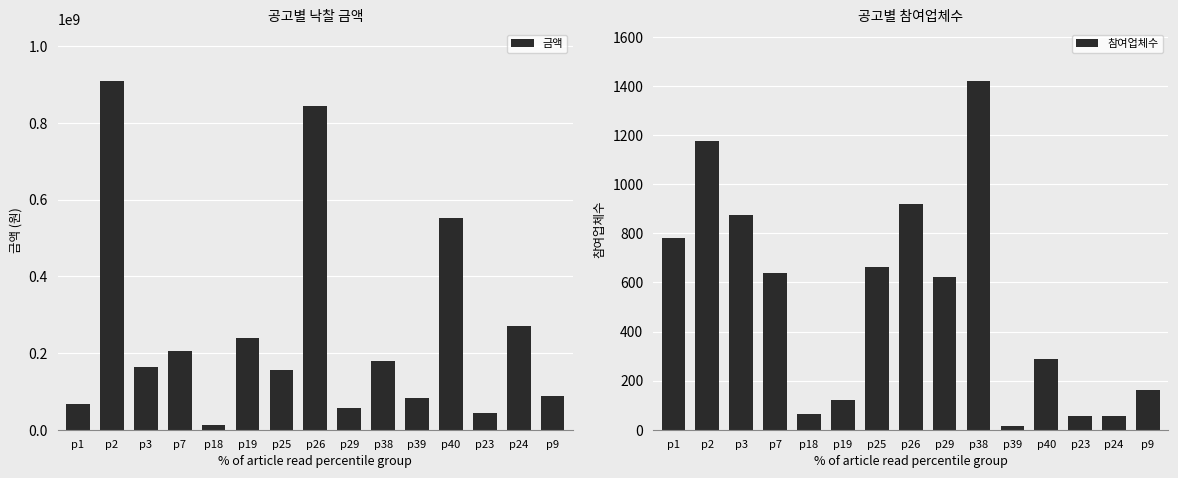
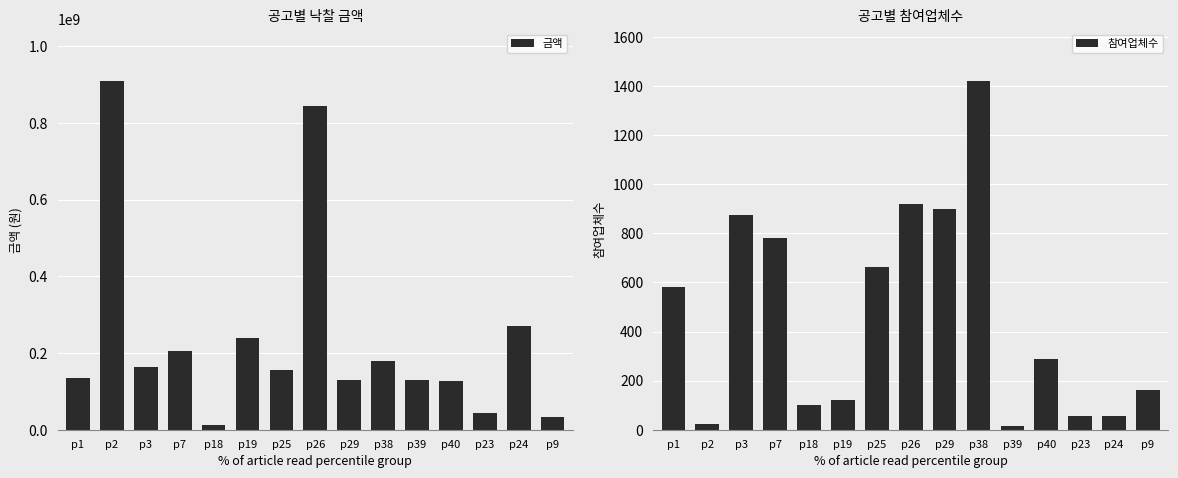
공고별 낙찰 금액, p1: 70000000 -> 130000000
공고별 낙찰 금액, p29: 60000000 -> 130000000
공고별 낙찰 금액, p39: 80000000 -> 130000000
공고별 낙찰 금액, p40: 550000000 -> 130000000
공고별 낙찰 금액, p9: 90000000 -> 30000000
공고별 참여업체수, p1: 780 -> 580
공고별 참여업체수, p2: 1180 -> 20
공고별 참여업체수, p7: 640 -> 780
공고별 참여업체수, p18: 60 -> 100
공고별 참여업체수, p29: 620 -> 900
